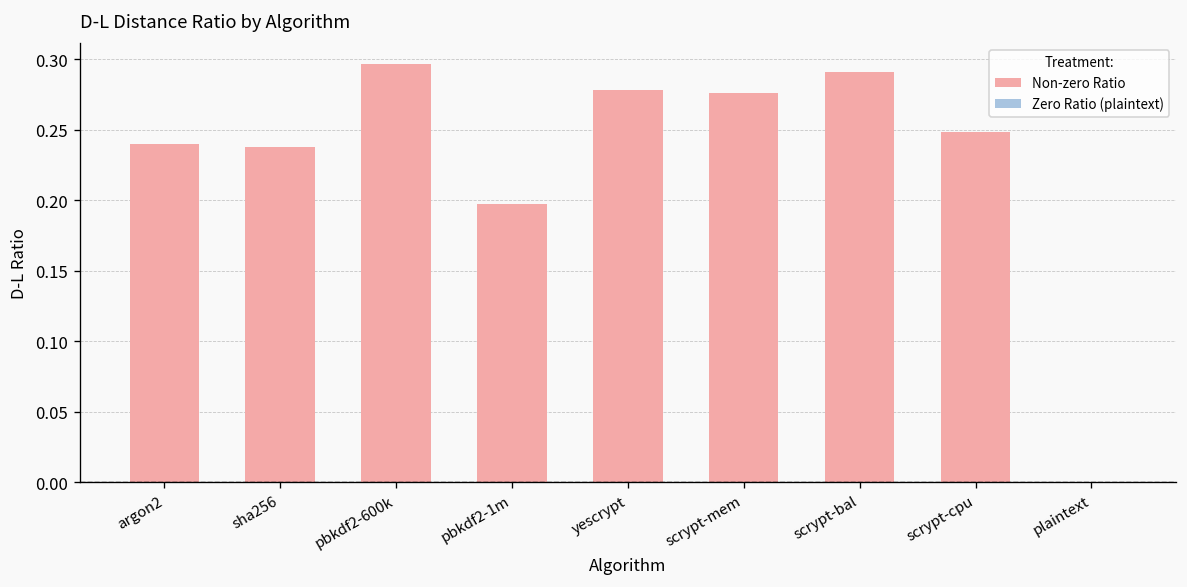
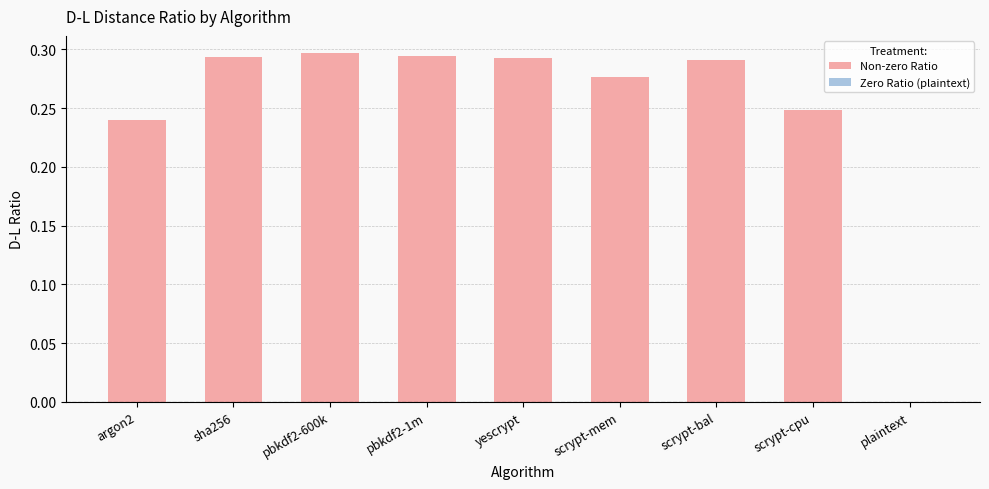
sha256: 0.238 -> 0.294
pbkdf2-1m: 0.198 -> 0.294
yescrypt: 0.279 -> 0.293
